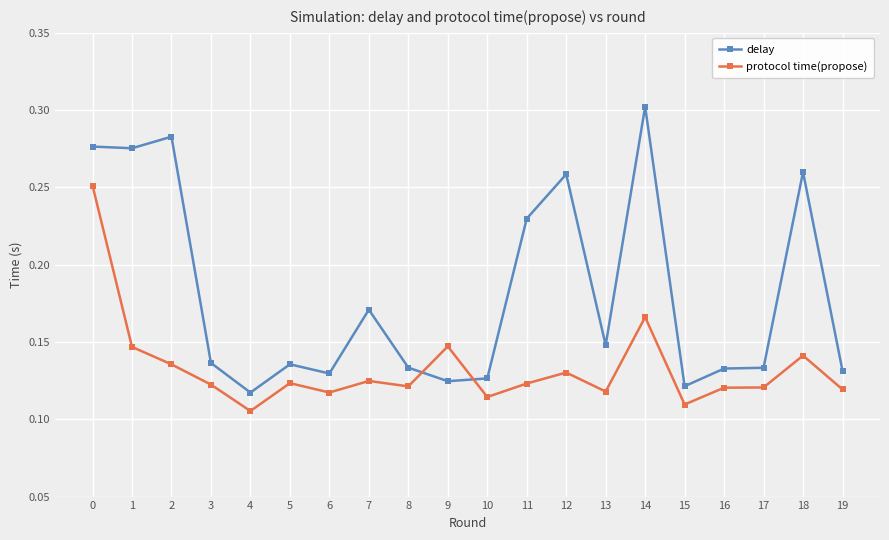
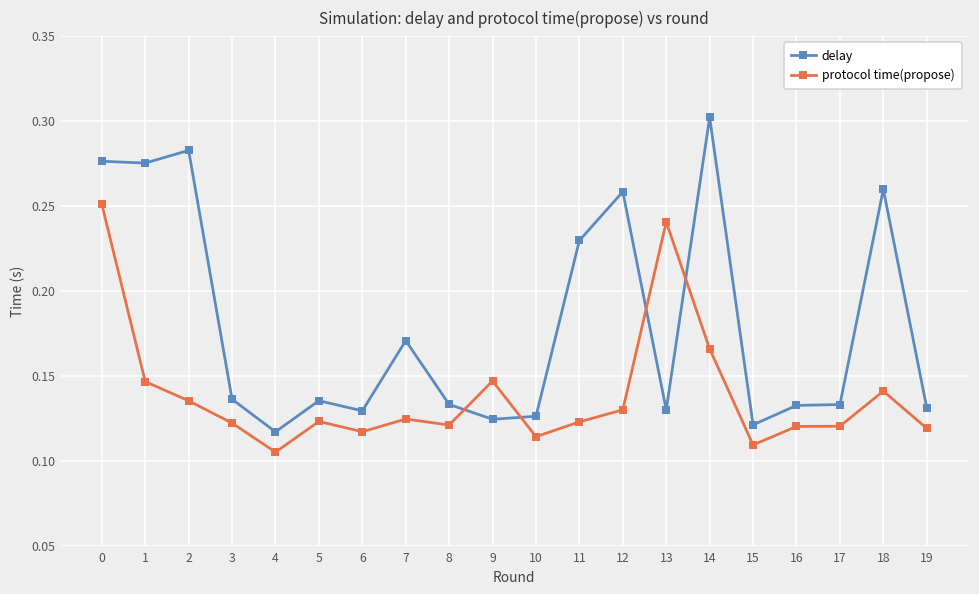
delay, 13: 0.148 -> 0.130
protocol time(propose), 13: 0.118 -> 0.241
